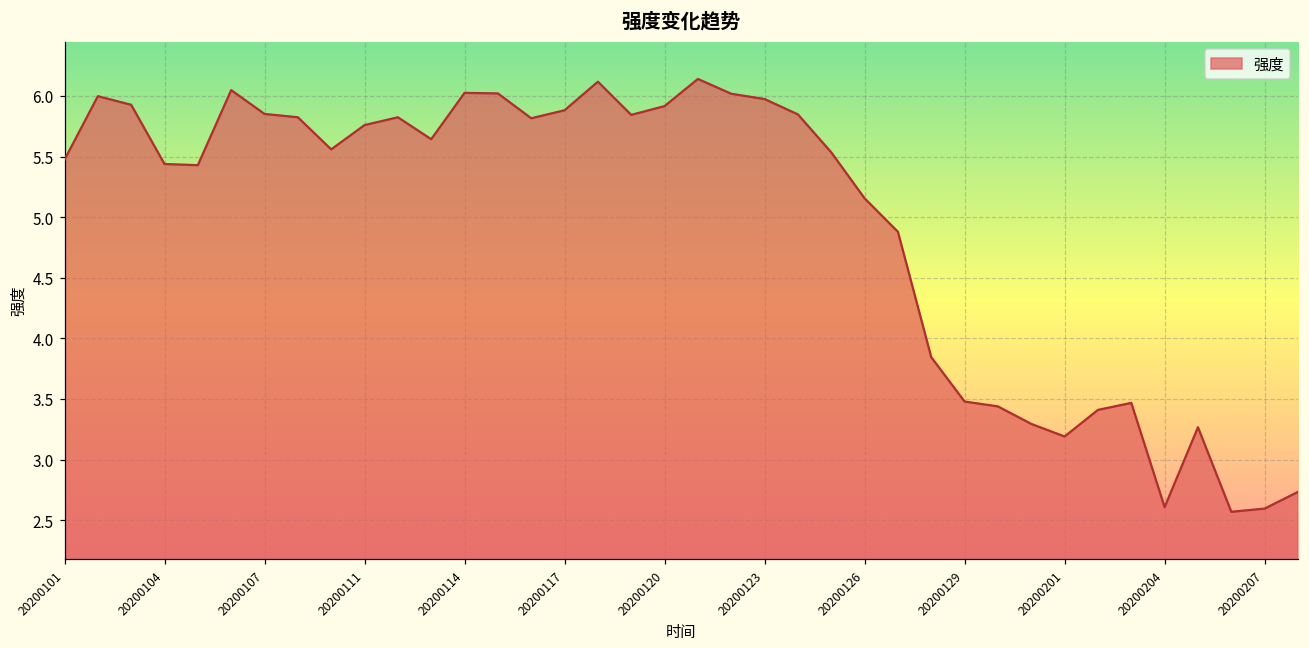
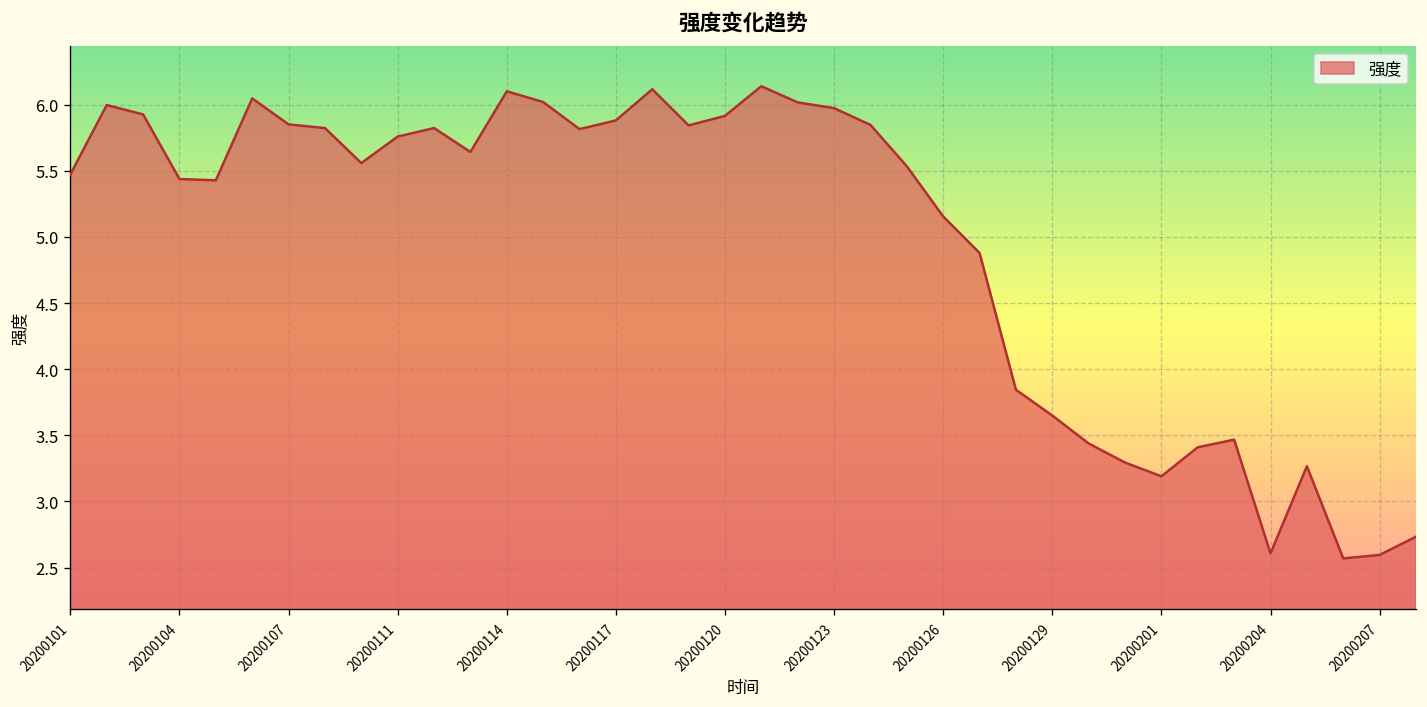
20200114: 6.02 -> 6.10
20200129: 3.48 -> 3.65
